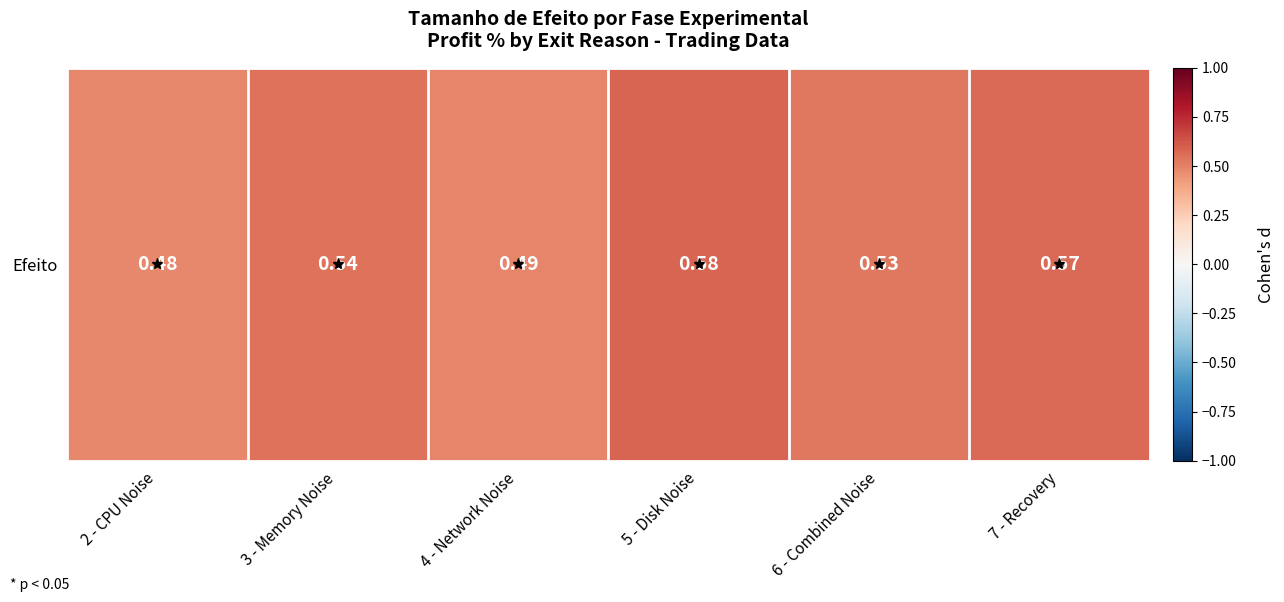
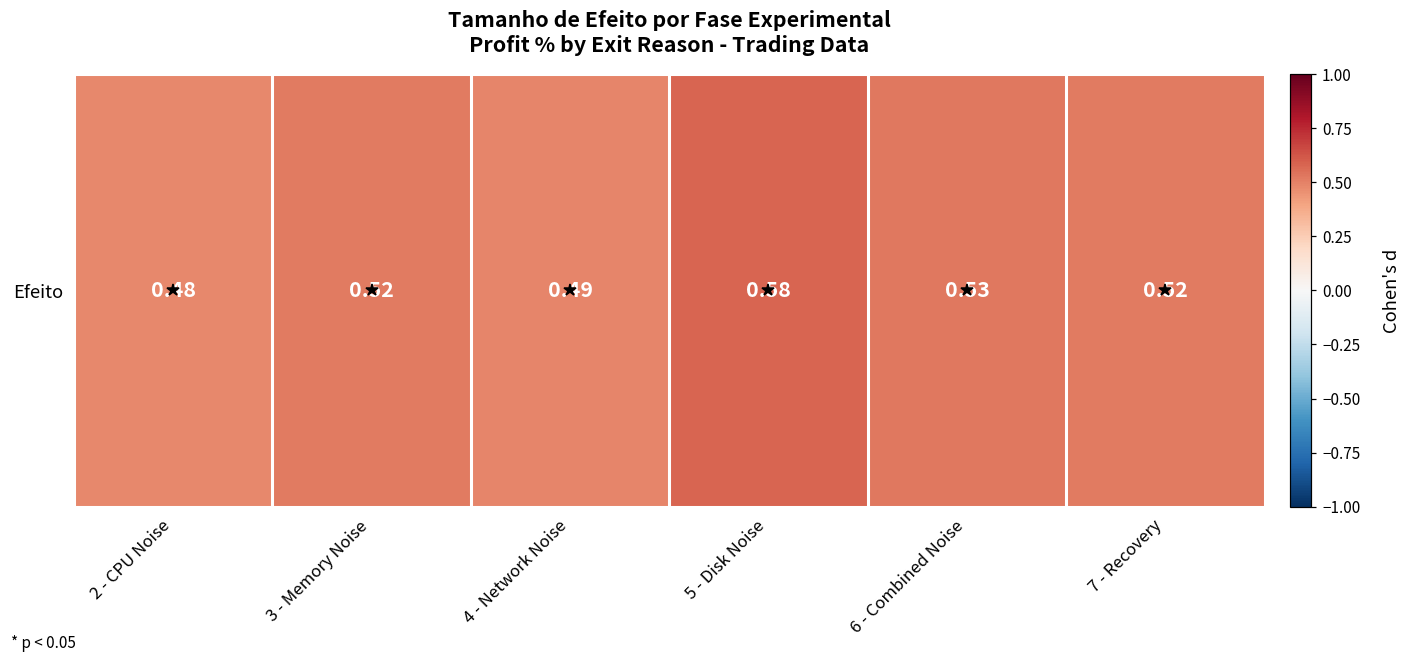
Efeito, 3 - Memory Noise: 0.54 -> 0.52
Efeito, 7 - Recovery: 0.57 -> 0.52
